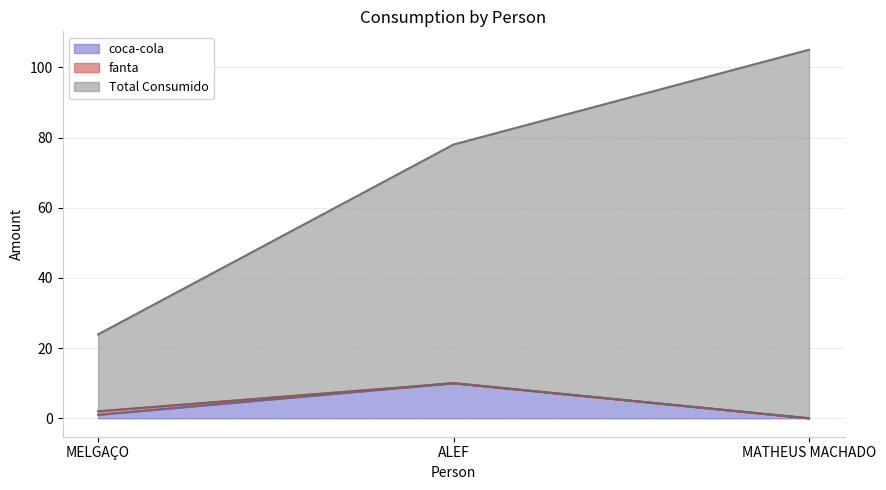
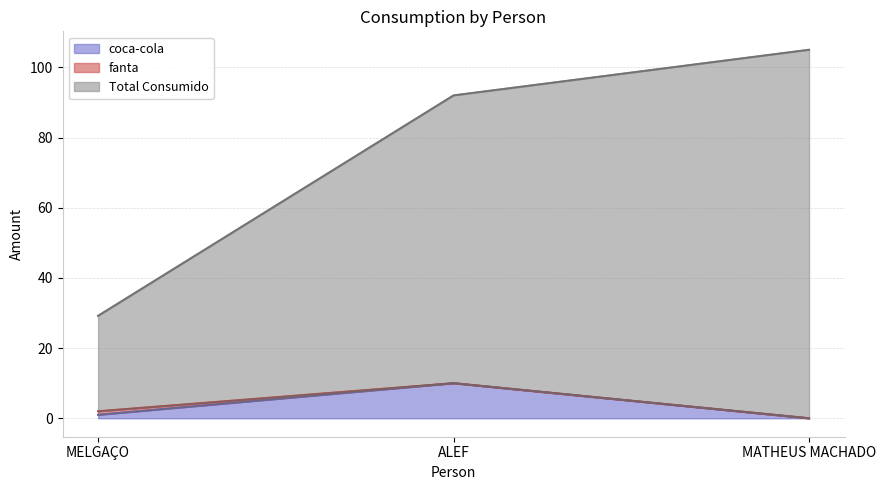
Total Consumido, MELGAÇO: 22 -> 27
Total Consumido, ALEF: 68 -> 82
